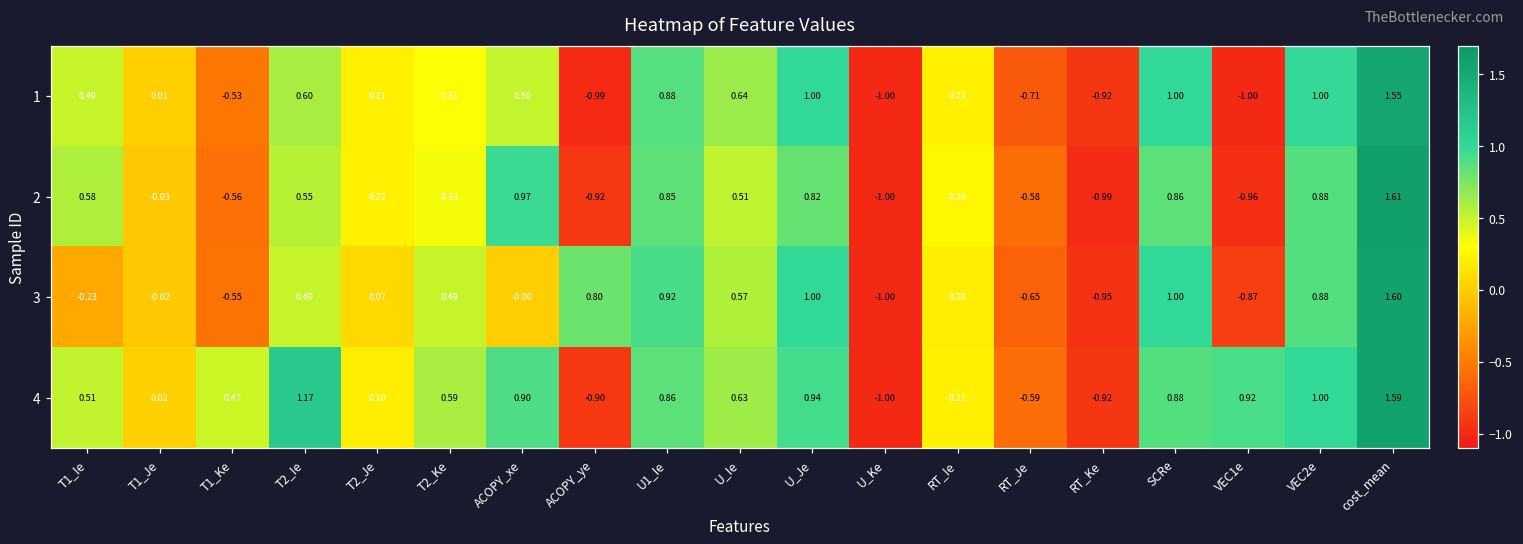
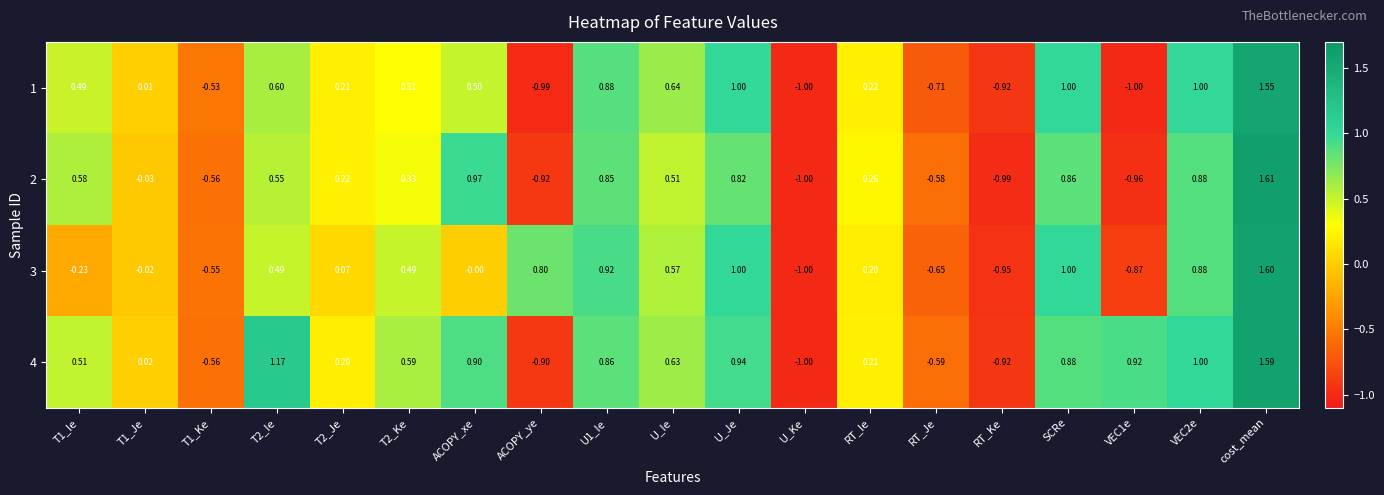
4, T1_Ke: 0.47 -> -0.56
